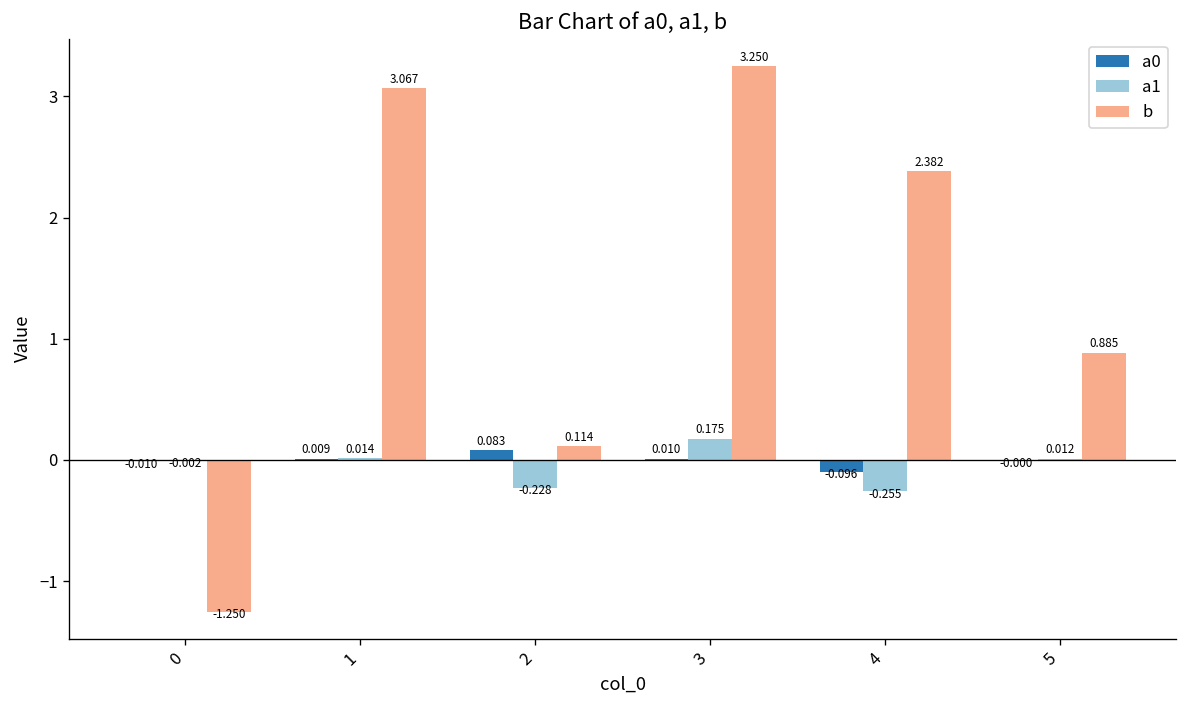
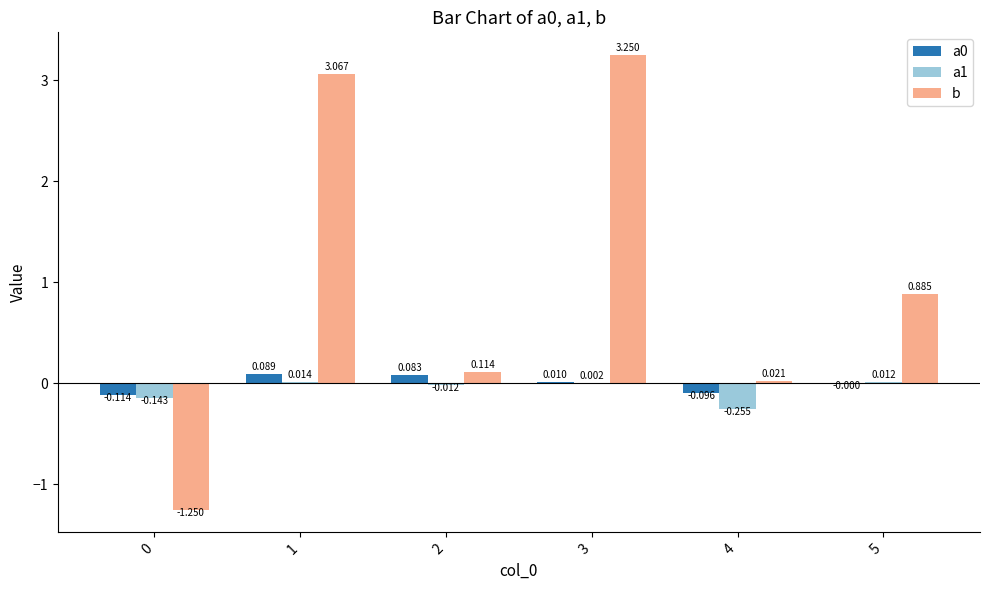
a0, 0: -0.010 -> -0.114
a1, 0: -0.002 -> -0.143
a0, 1: 0.009 -> 0.089
a1, 2: -0.228 -> -0.012
a1, 3: 0.175 -> 0.002
b, 4: 2.382 -> 0.021
